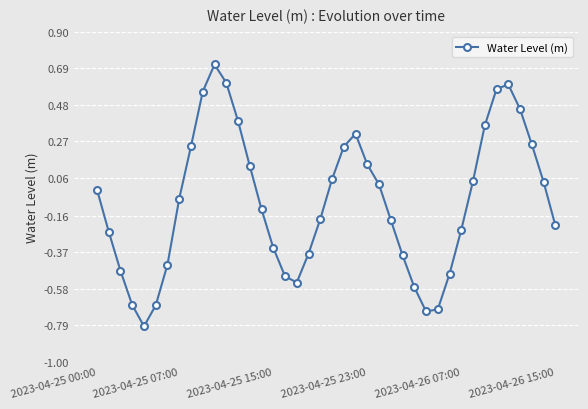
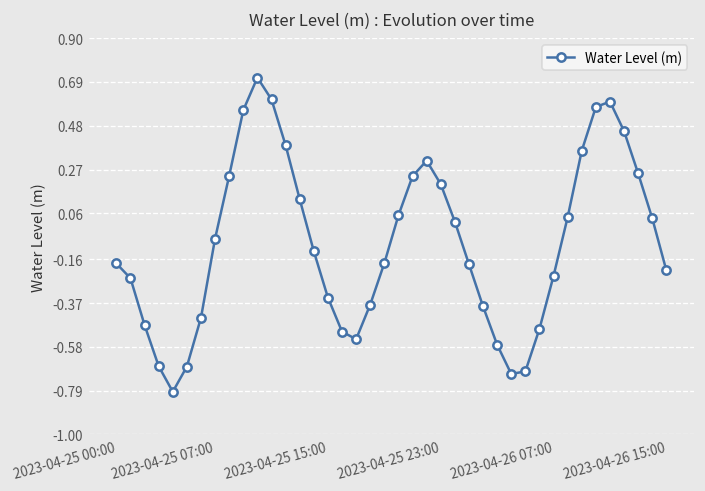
2023-04-25 00:00: -0.01 -> -0.18
2023-04-25 23:00: 0.14 -> 0.20
